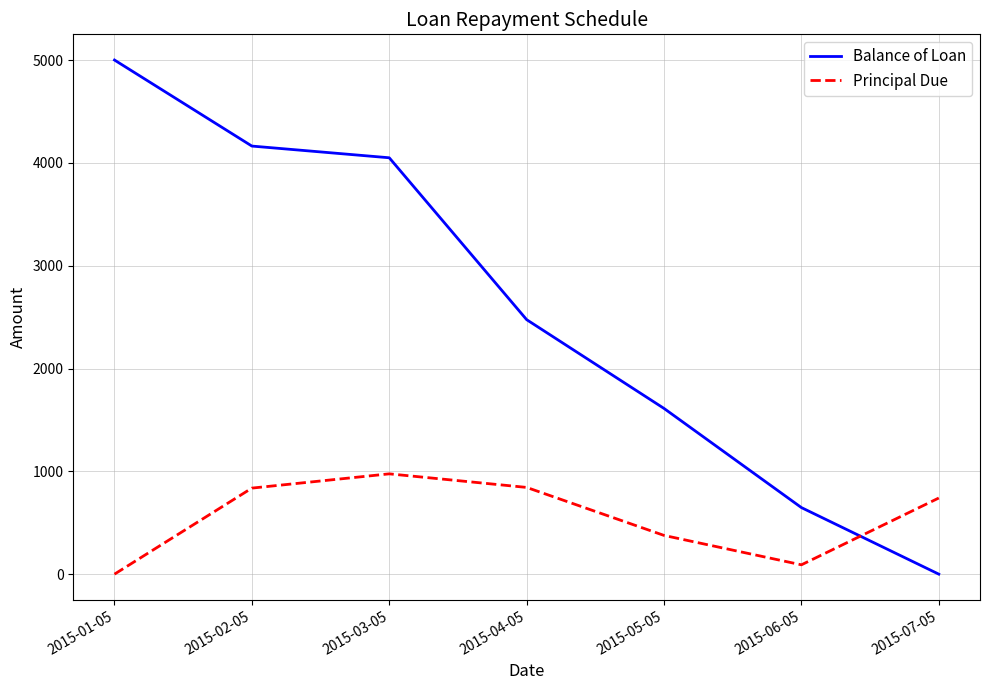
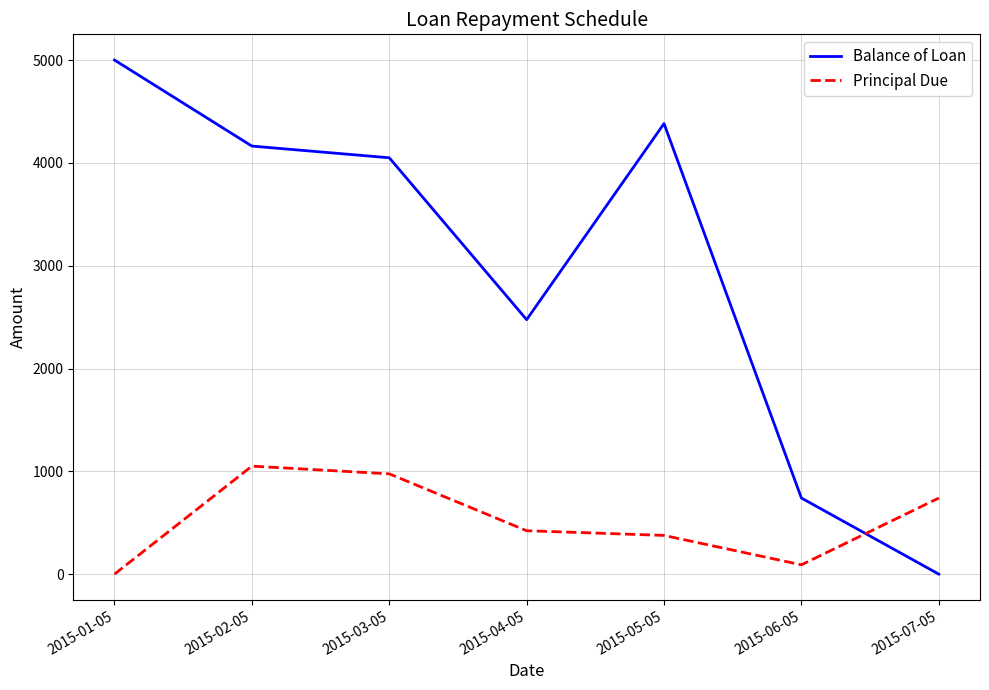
Principal Due, 2015-02-05: 840 -> 1050
Principal Due, 2015-04-05: 840 -> 420
Balance of Loan, 2015-05-05: 1610 -> 4380
Balance of Loan, 2015-06-05: 650 -> 740
